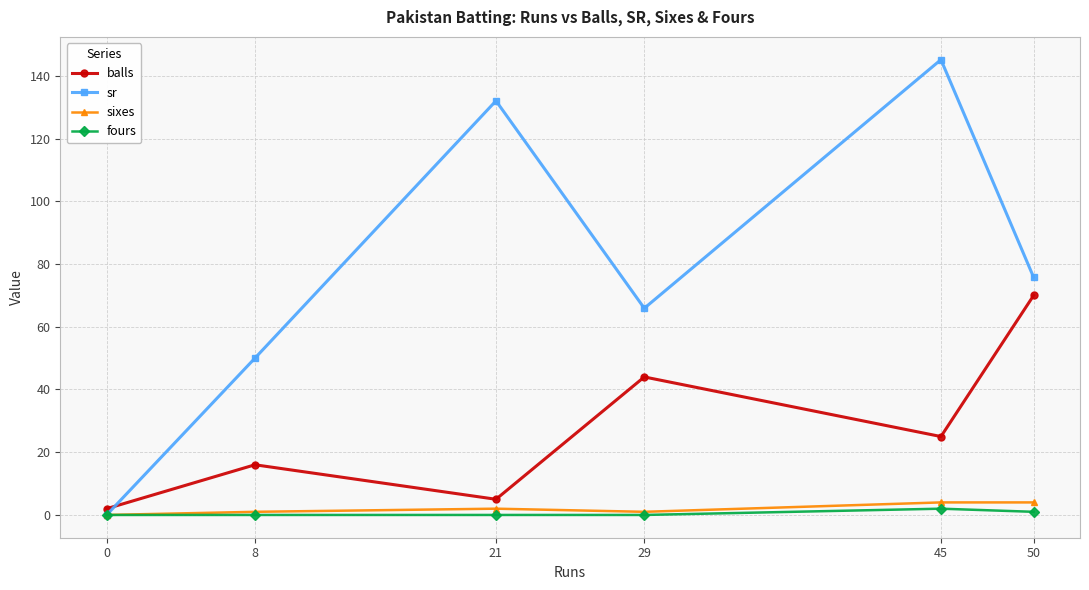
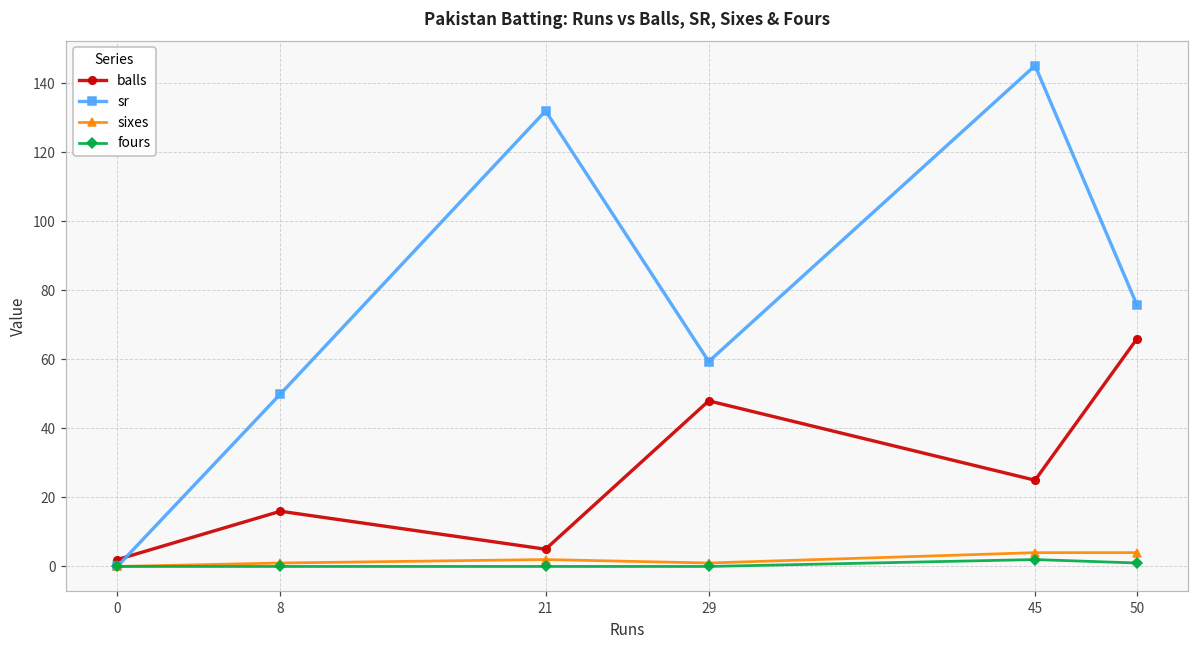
balls, 29: 44 -> 48
sr, 29: 66 -> 59
balls, 50: 70 -> 66
